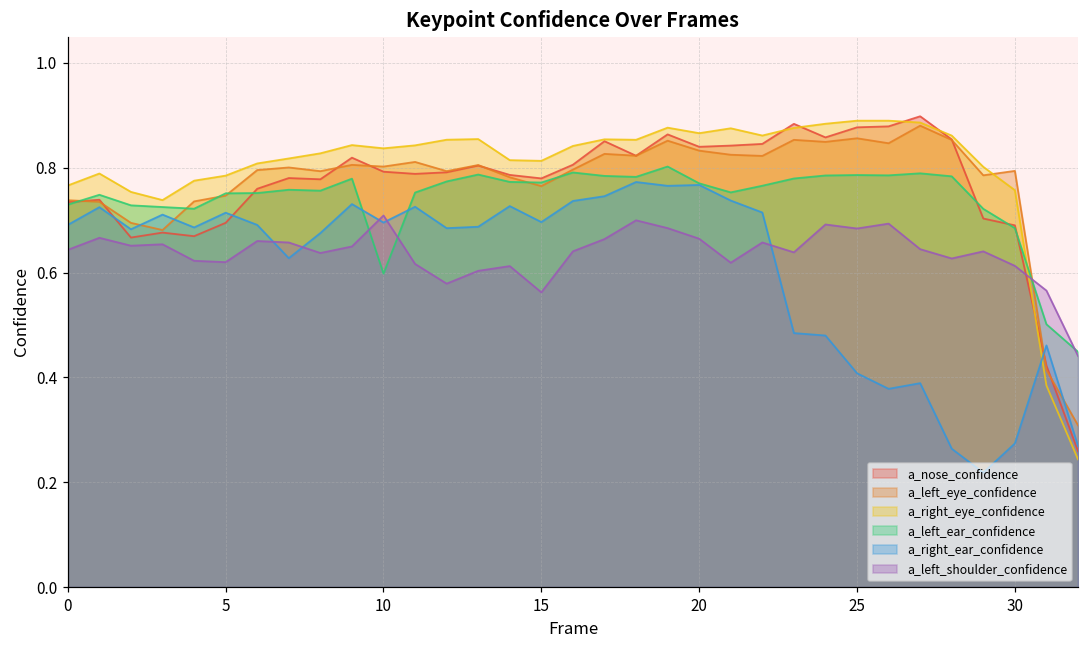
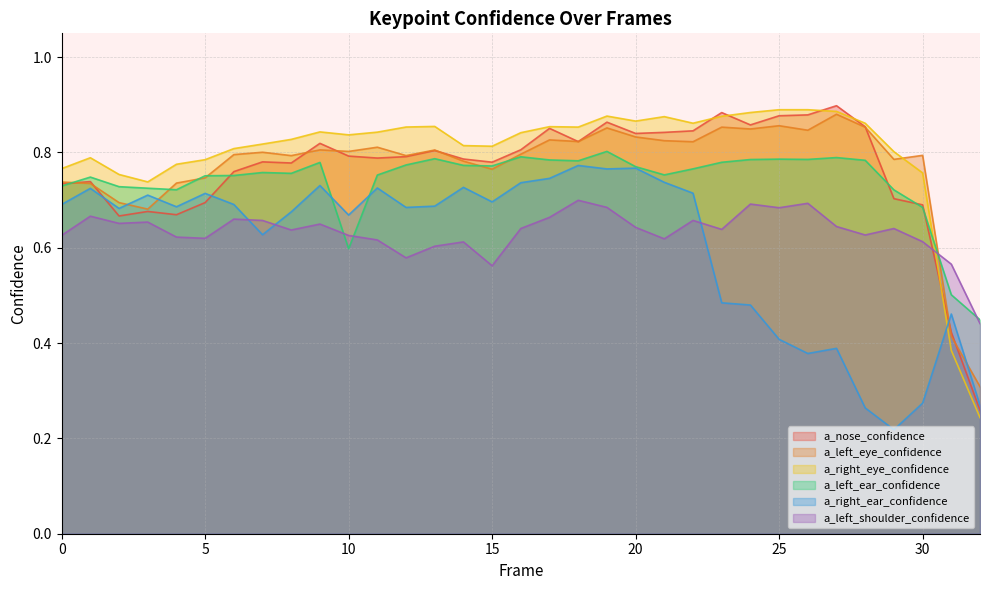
a_left_shoulder_confidence, 0: 0.64 -> 0.63
a_right_ear_confidence, 10: 0.70 -> 0.67
a_left_shoulder_confidence, 10: 0.71 -> 0.63
a_left_shoulder_confidence, 20: 0.66 -> 0.64
